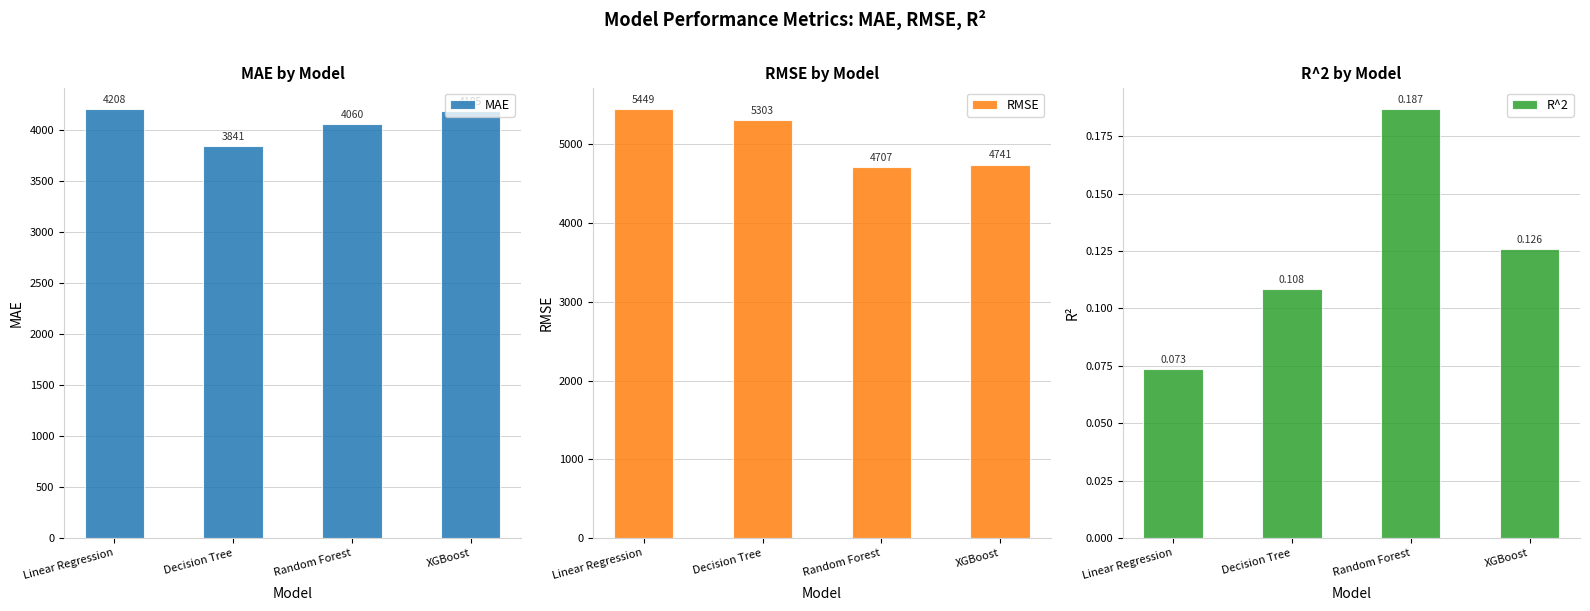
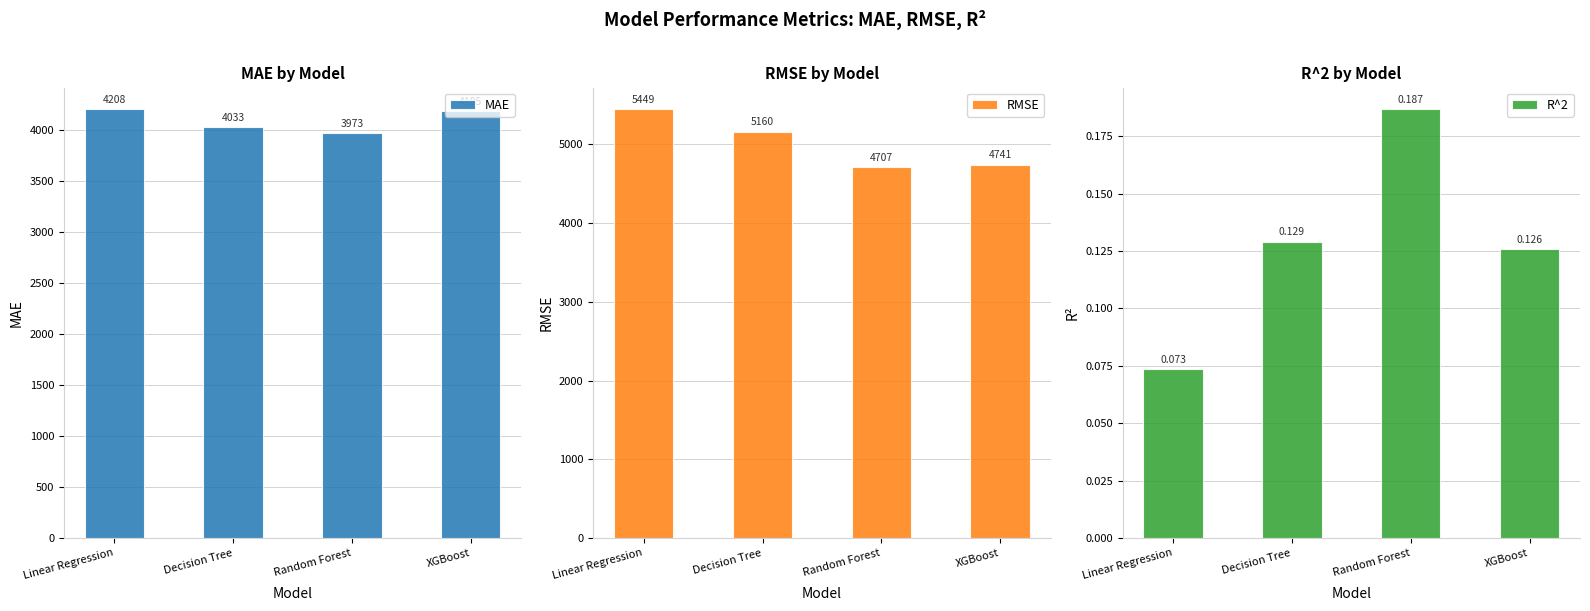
MAE by Model, Decision Tree: 3841 -> 4033
MAE by Model, Random Forest: 4060 -> 3973
RMSE by Model, Decision Tree: 5303 -> 5160
R^2 by Model, Decision Tree: 0.108 -> 0.129
